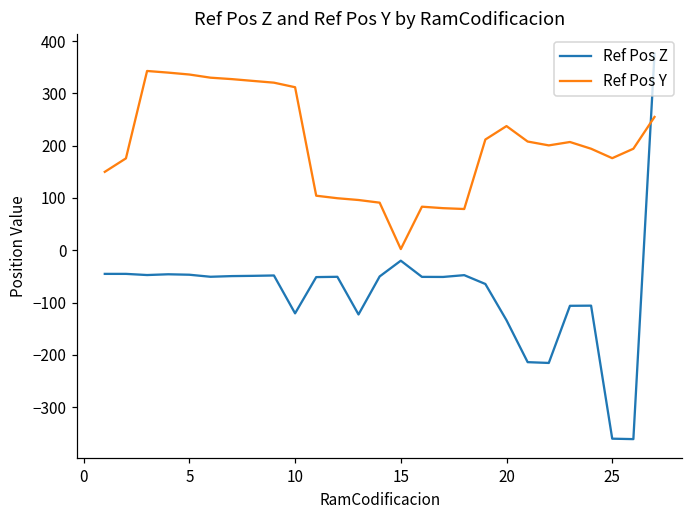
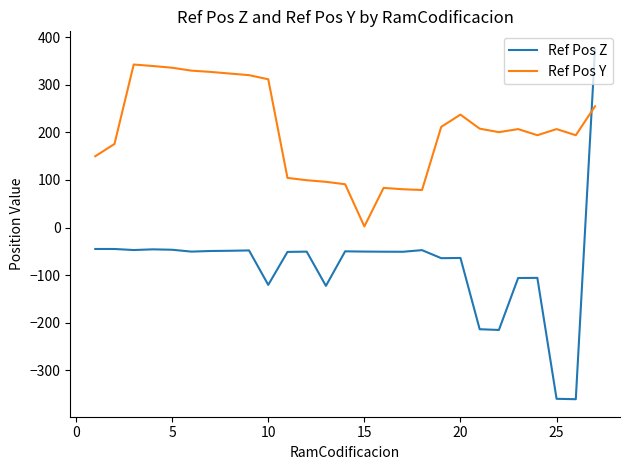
Ref Pos Z, 15: -20 -> -50
Ref Pos Z, 20: -130 -> -60
Ref Pos Y, 25: 180 -> 210
